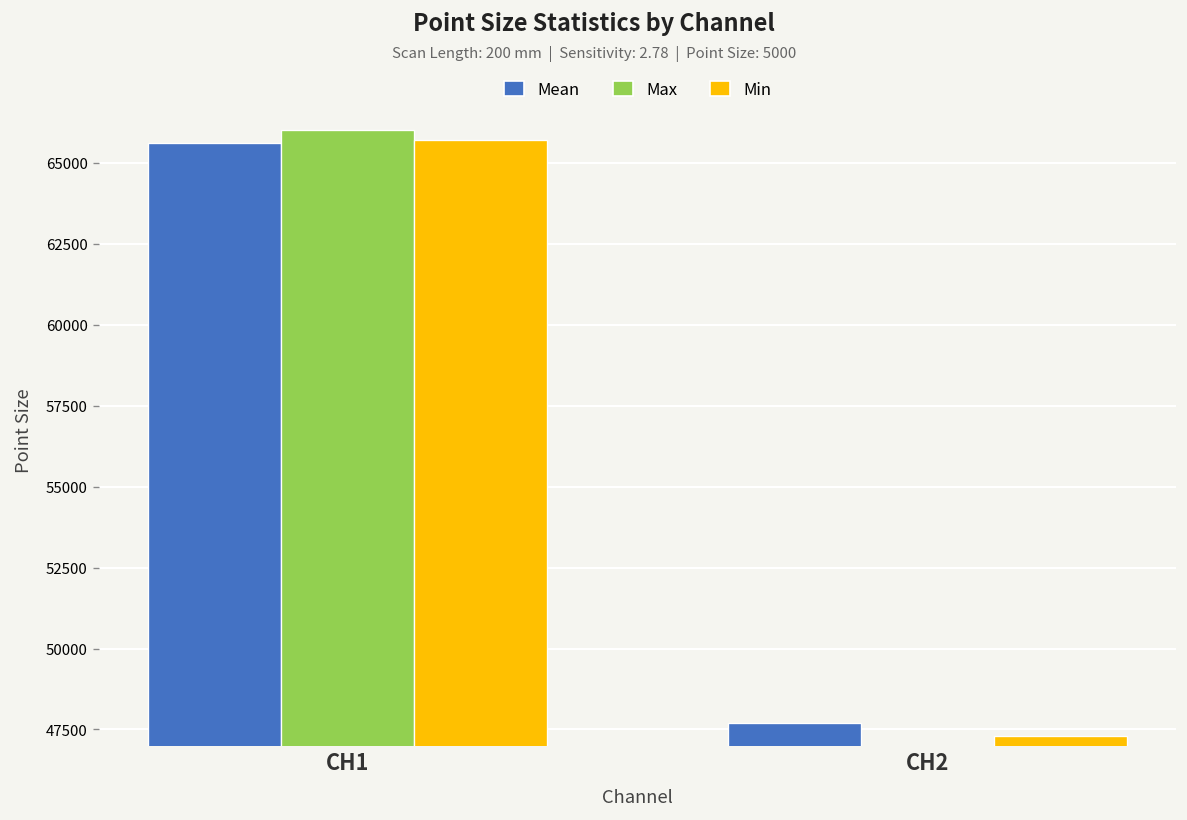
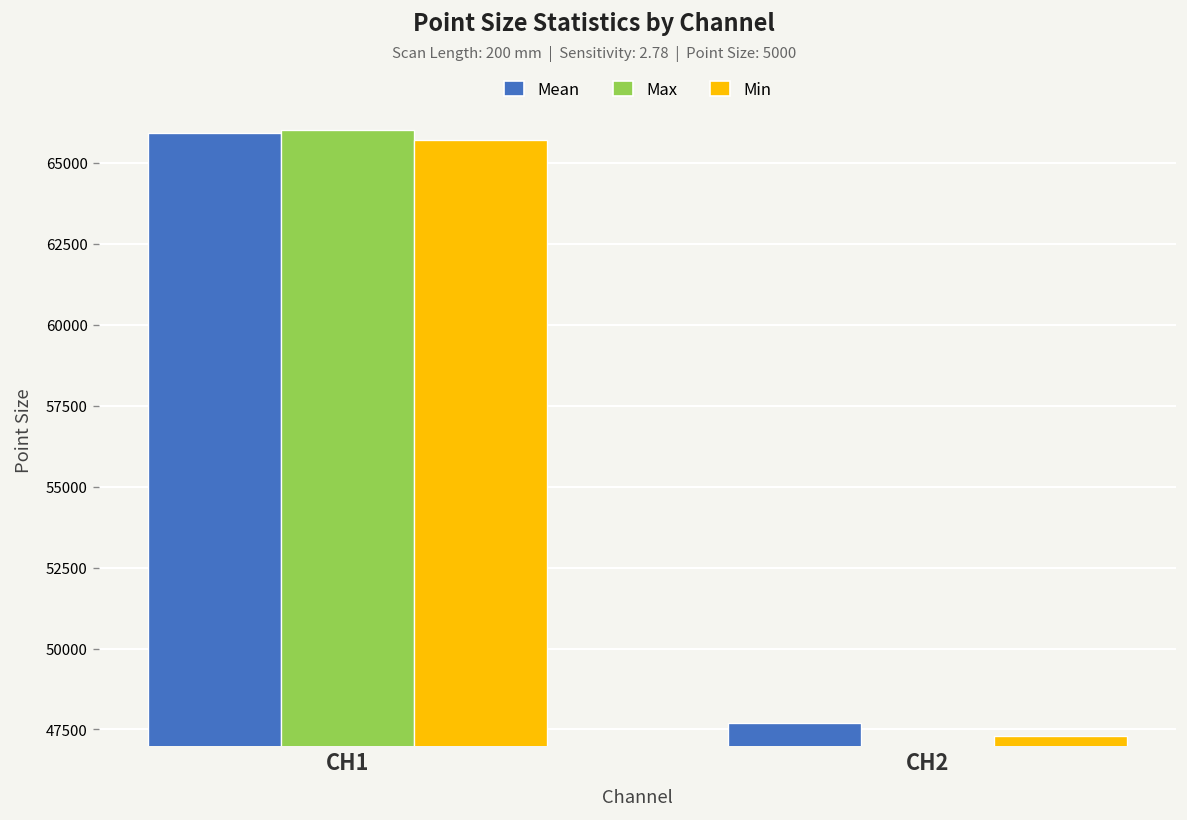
Mean, CH1: 65600 -> 65900
